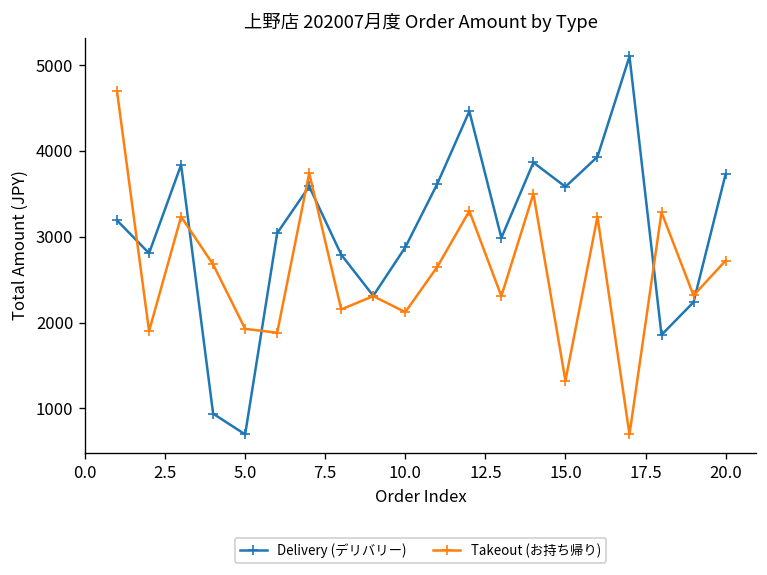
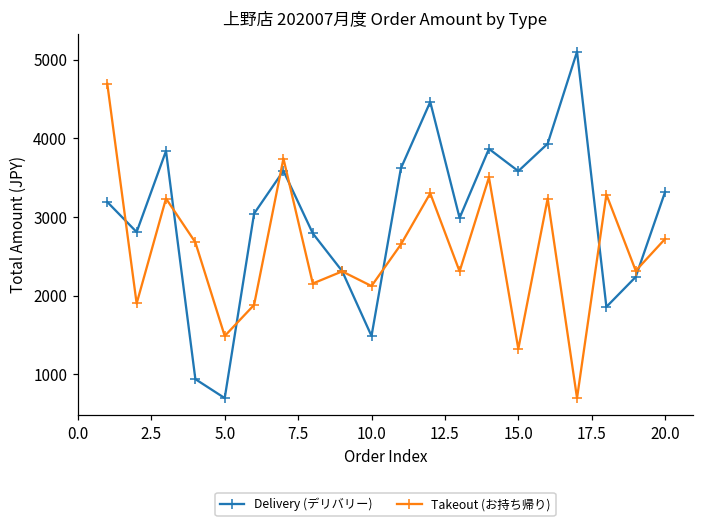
Takeout (お持ち帰り), 5.0: 1900 -> 1500
Delivery (デリバリー), 10.0: 2900 -> 1500
Delivery (デリバリー), 20.0: 3700 -> 3300
